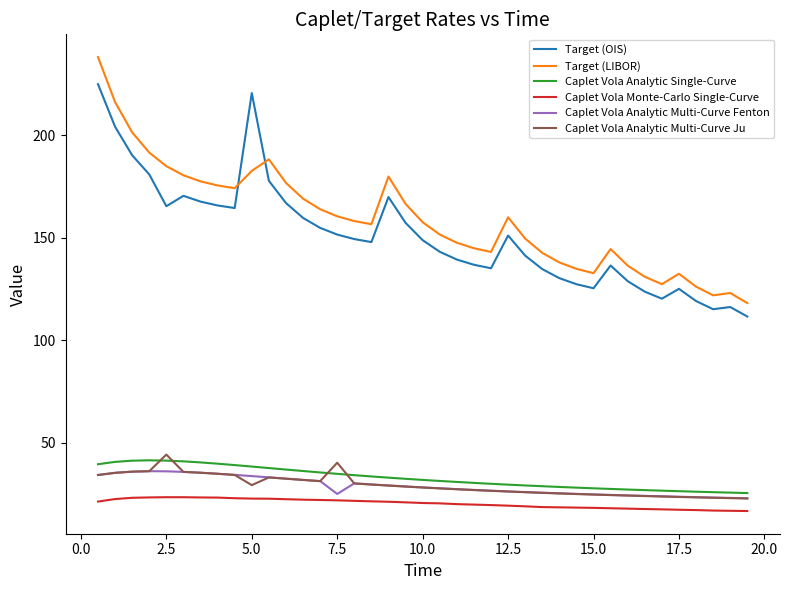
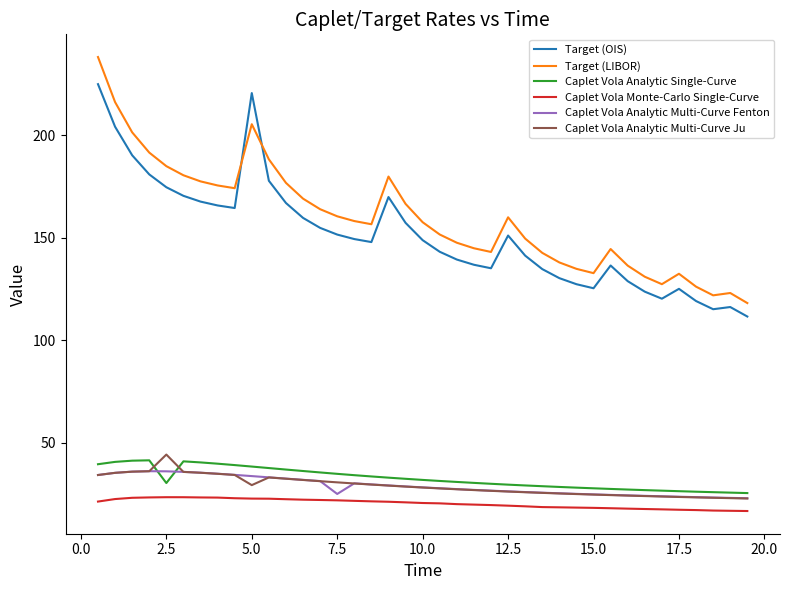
Target (OIS), 2.5: 165 -> 175
Caplet Vola Analytic Single-Curve, 2.5: 41 -> 30
Target (LIBOR), 5.0: 183 -> 205
Caplet Vola Analytic Multi-Curve Ju, 7.5: 40 -> 31
